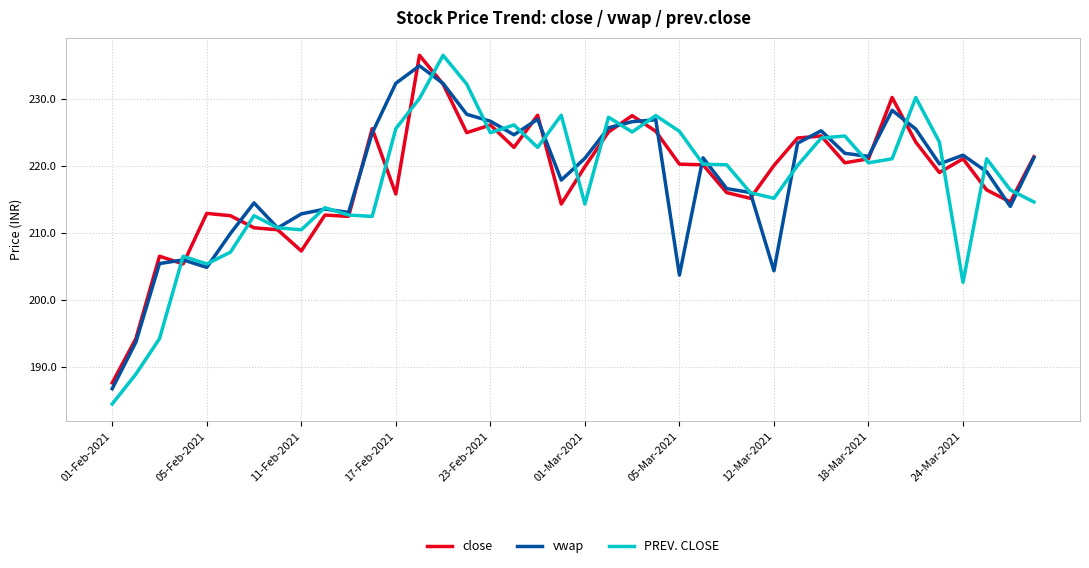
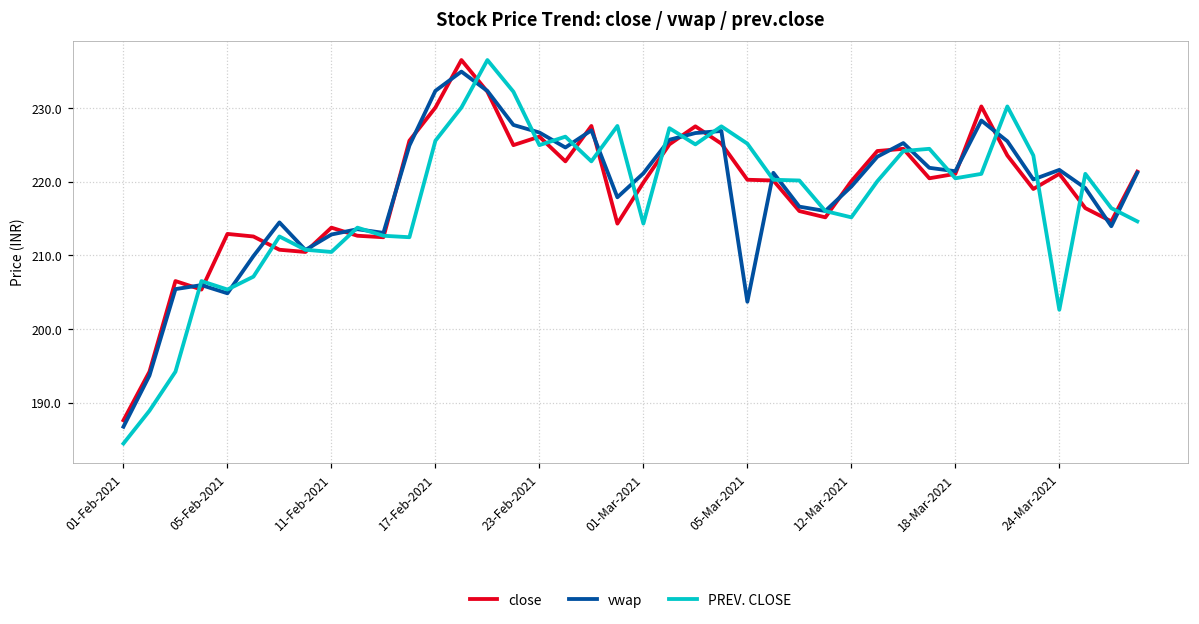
close, 11-Feb-2021: 207 -> 214
close, 17-Feb-2021: 216 -> 230
vwap, 12-Mar-2021: 204 -> 219
